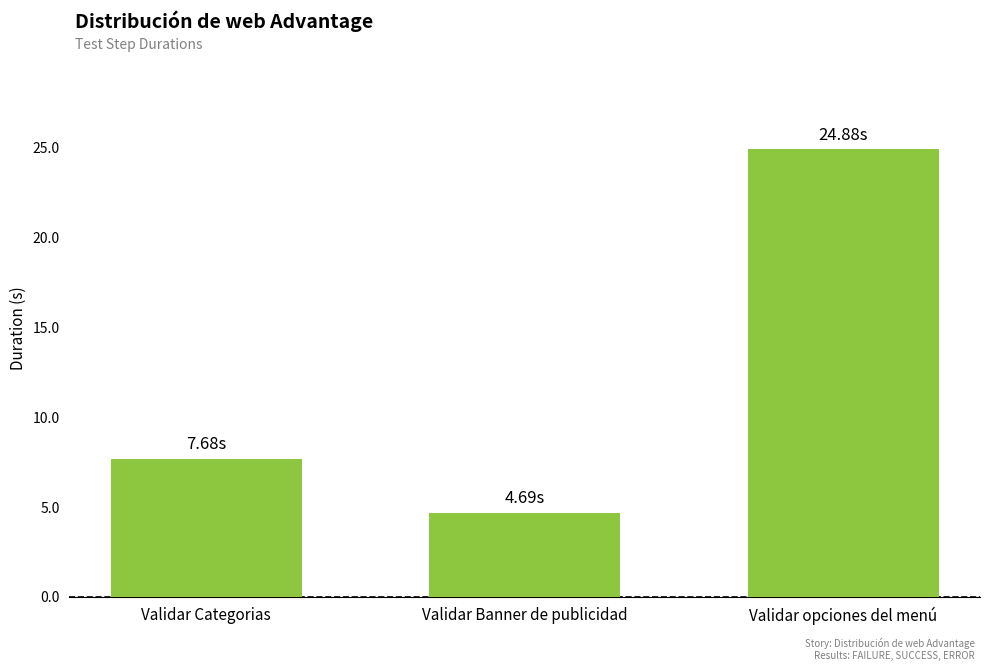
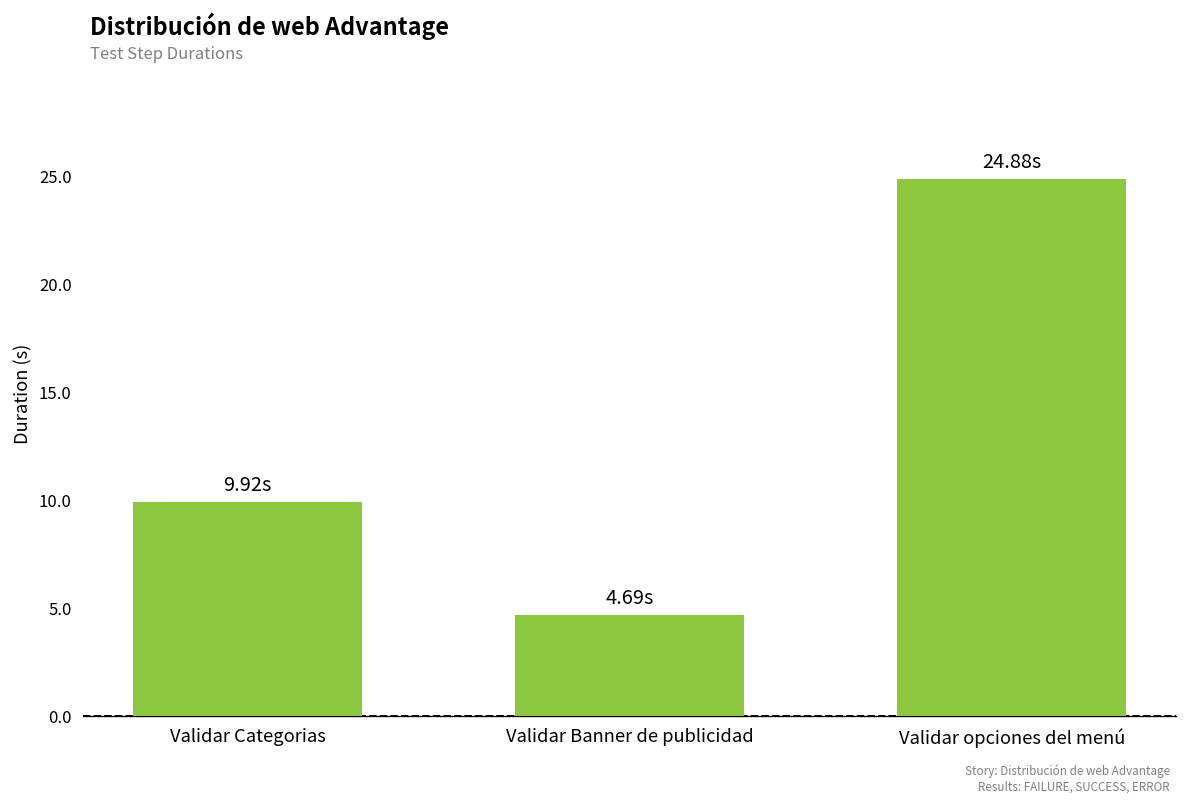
Validar Categorias: 7.68s -> 9.92s
